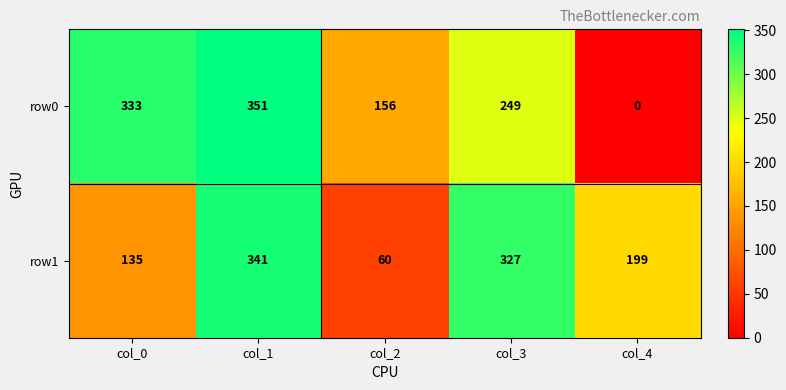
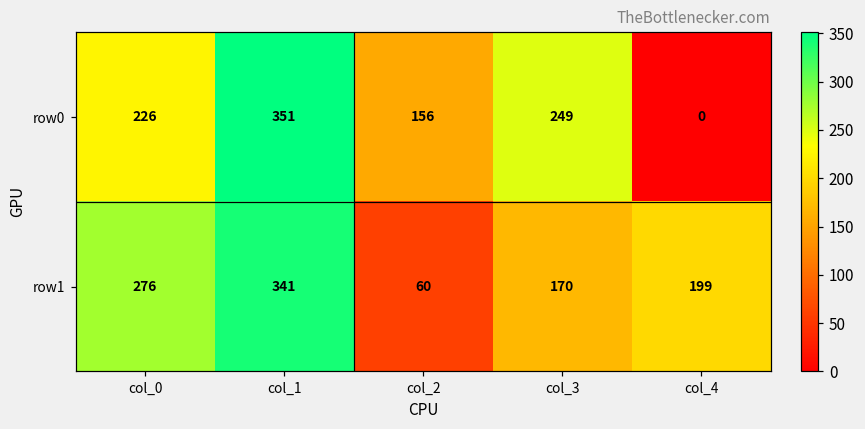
row0, col_0: 333 -> 226
row1, col_0: 135 -> 276
row1, col_3: 327 -> 170
